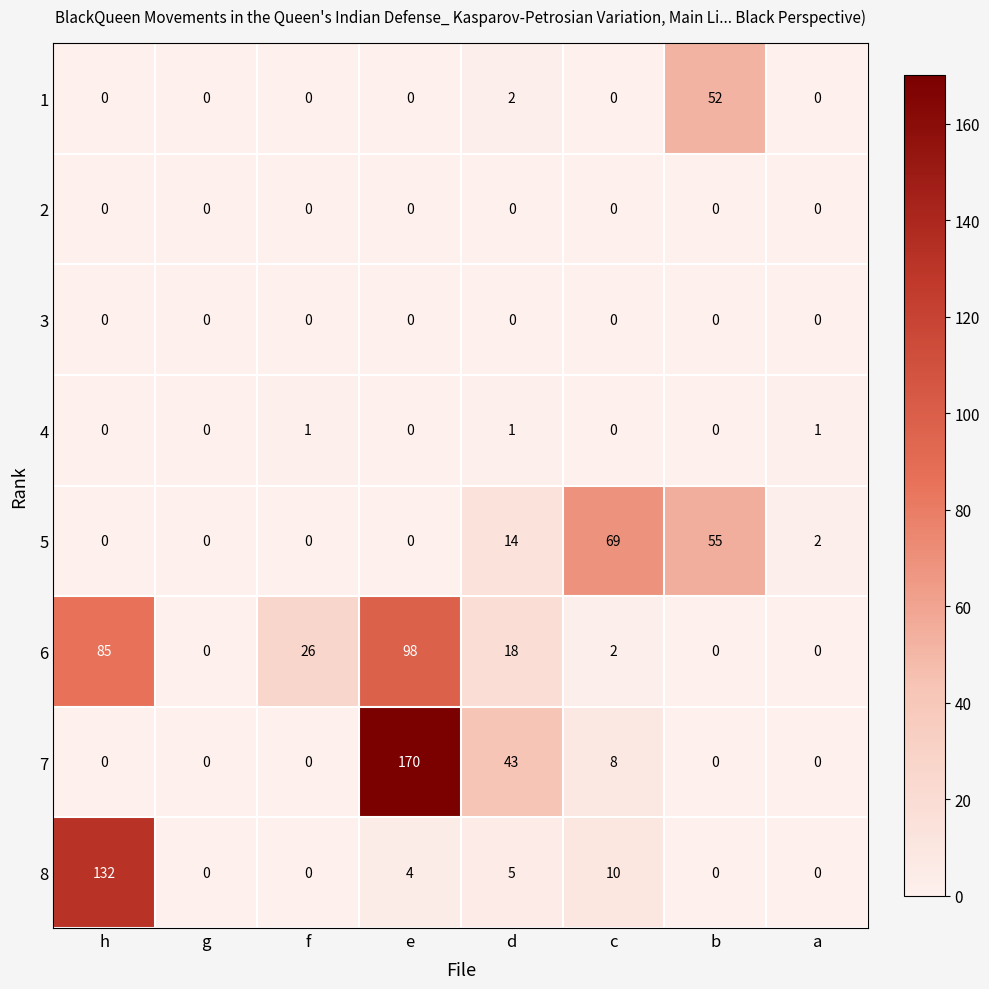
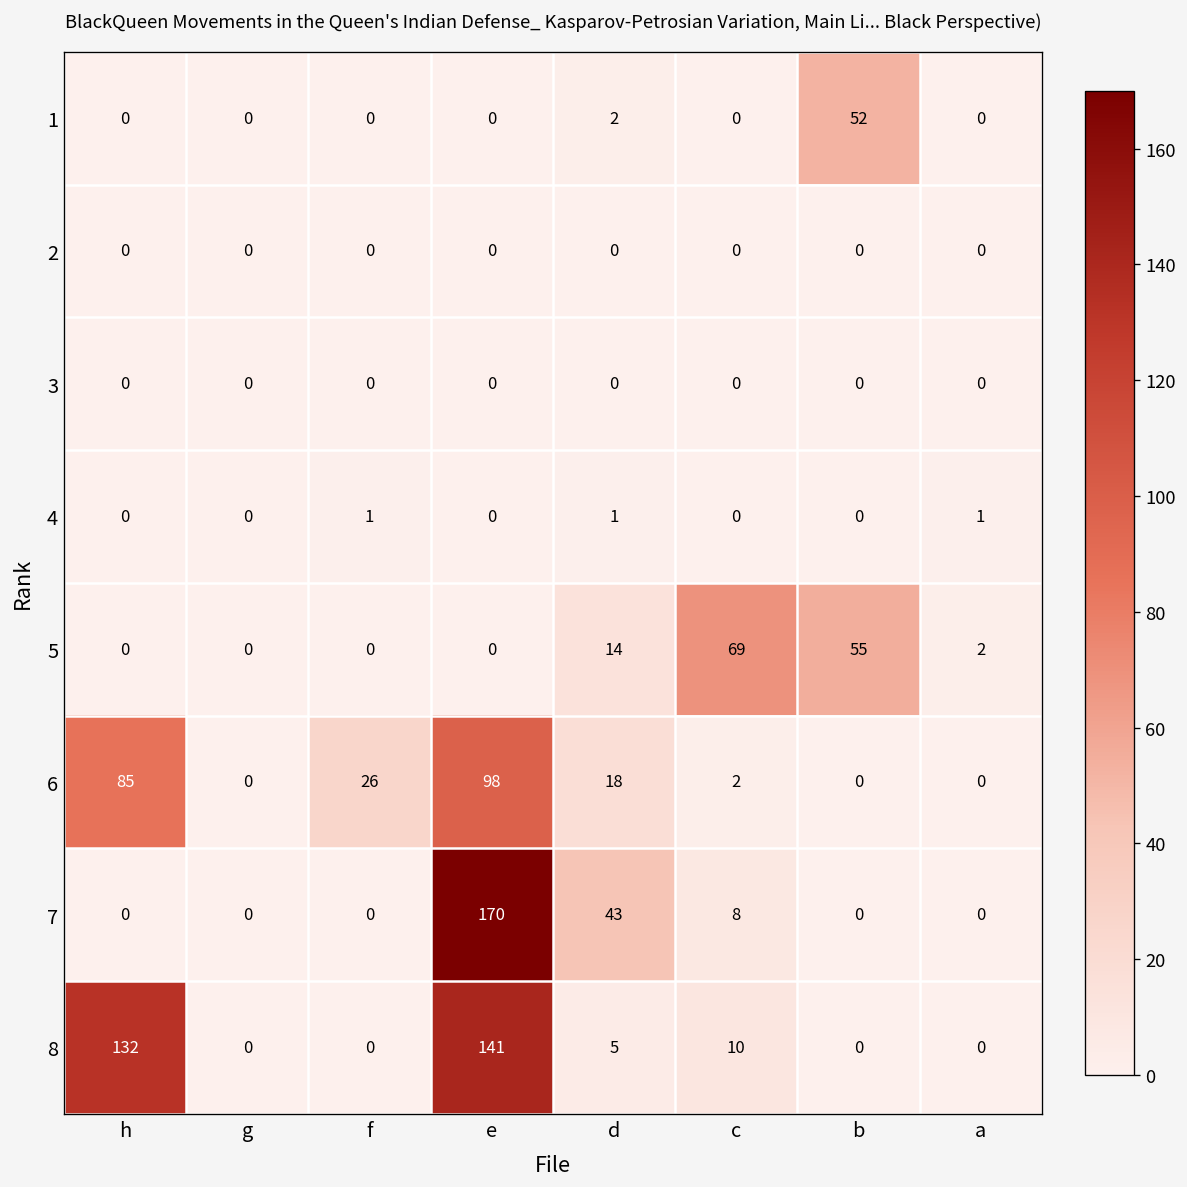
8, e: 4 -> 141
